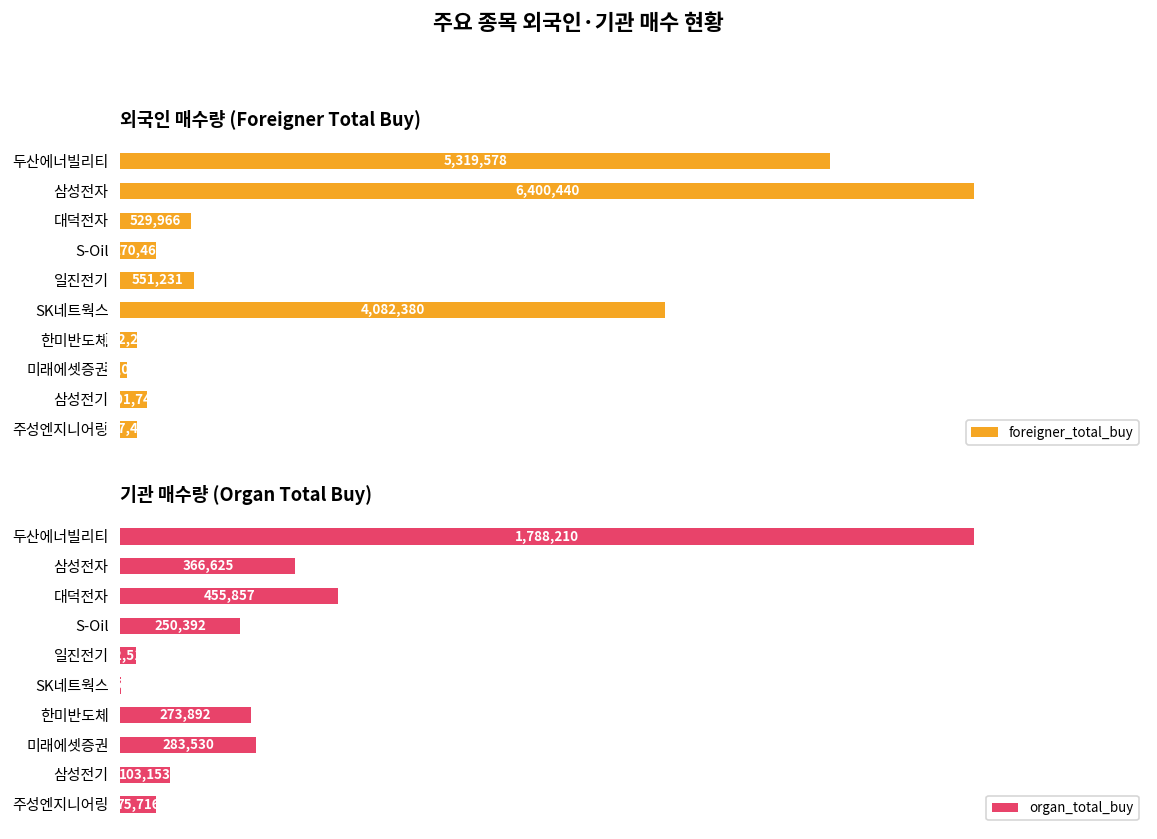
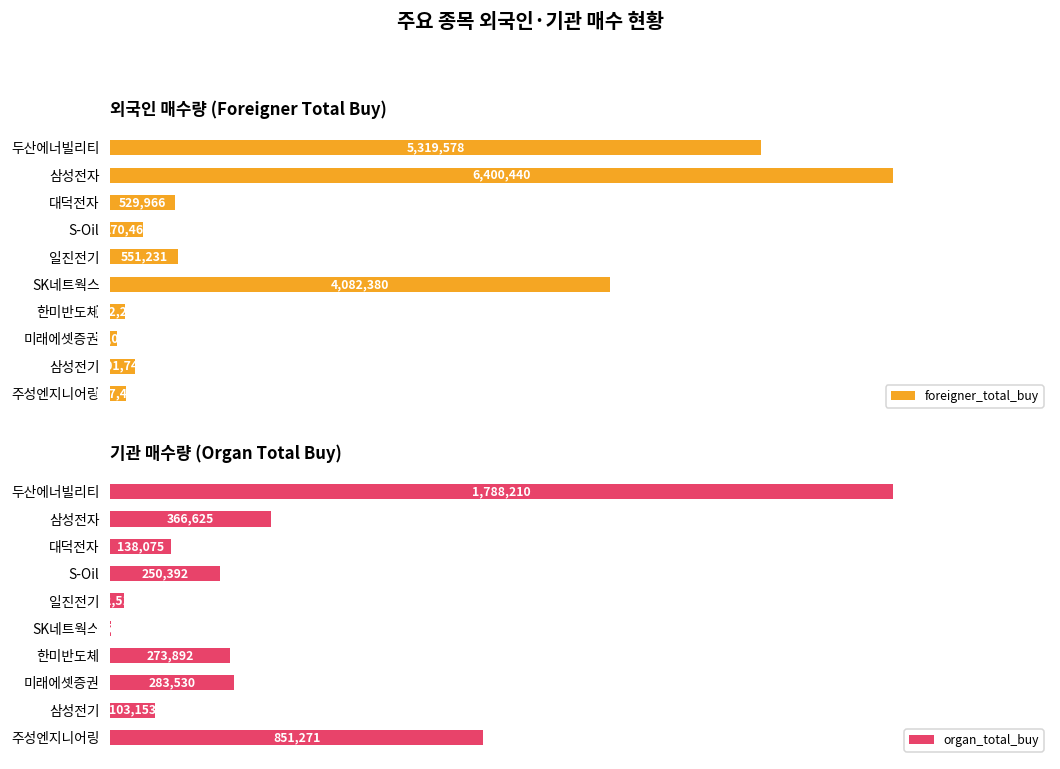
기관 매수량 (Organ Total Buy), 대덕전자: 455,857 -> 138,075
기관 매수량 (Organ Total Buy), 주성엔지니어링: 75,716 -> 851,271
